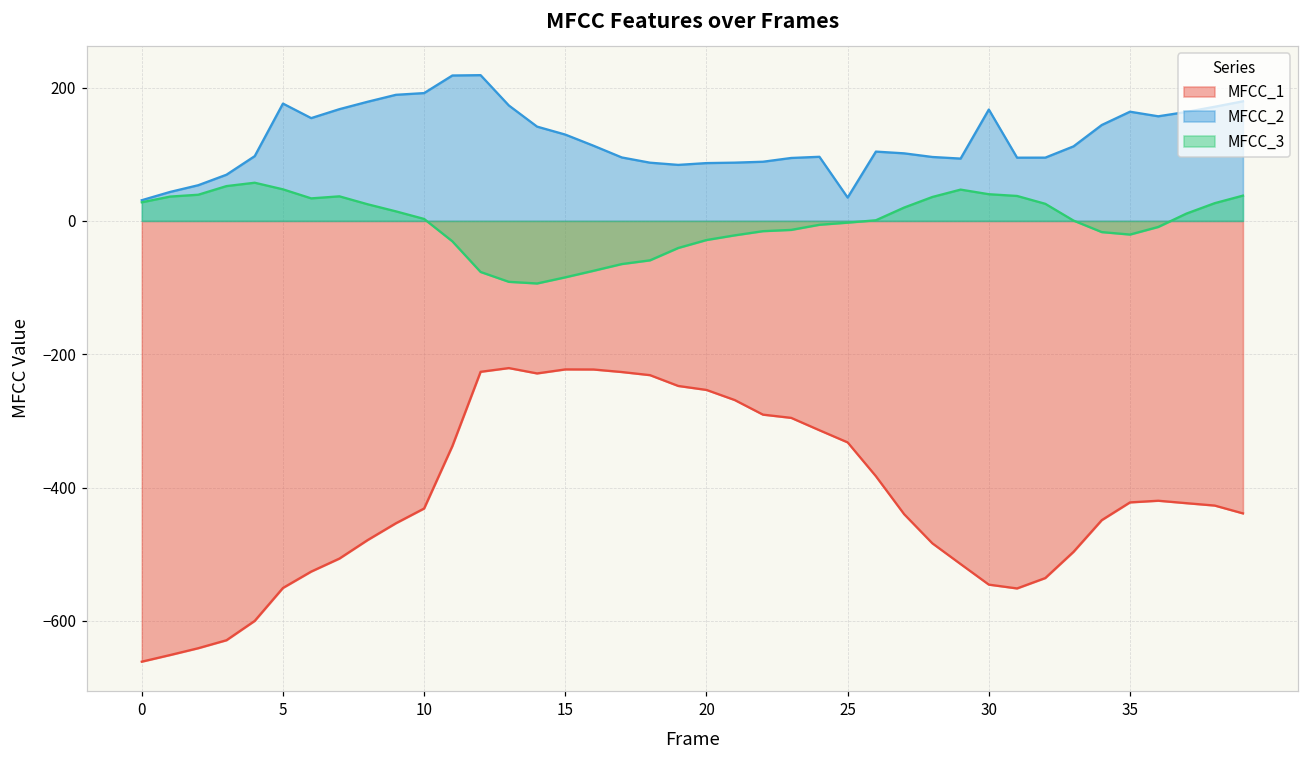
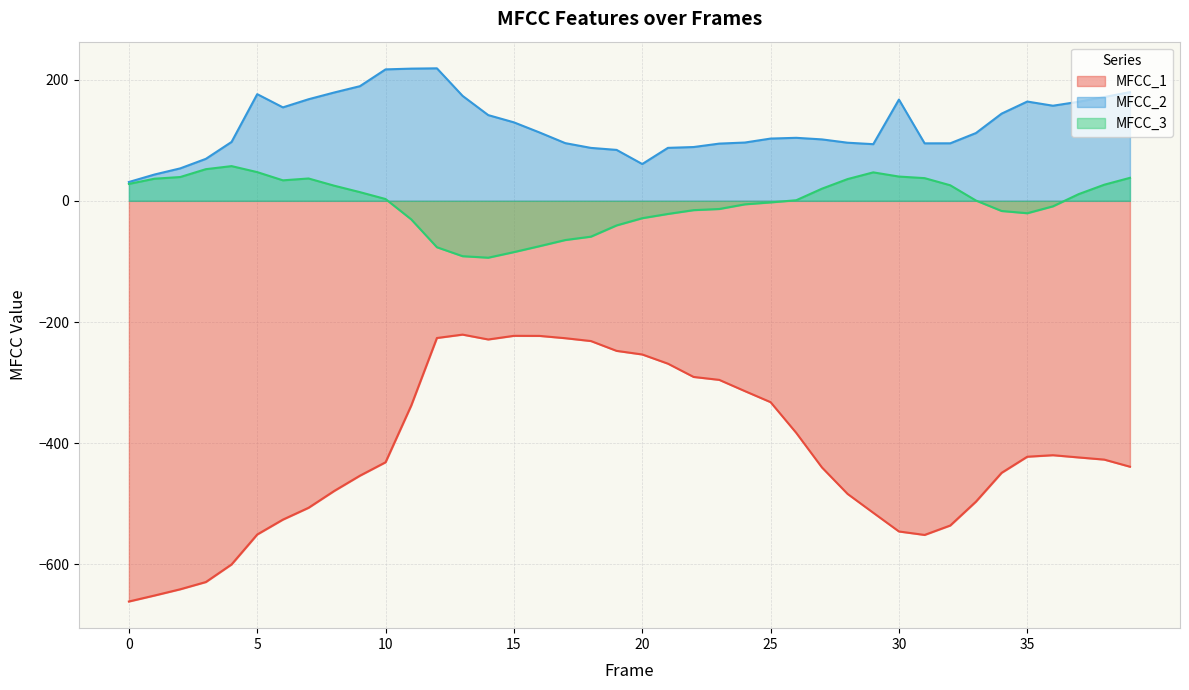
MFCC_2, 10: 190 -> 220
MFCC_2, 20: 90 -> 60
MFCC_2, 25: 40 -> 100
